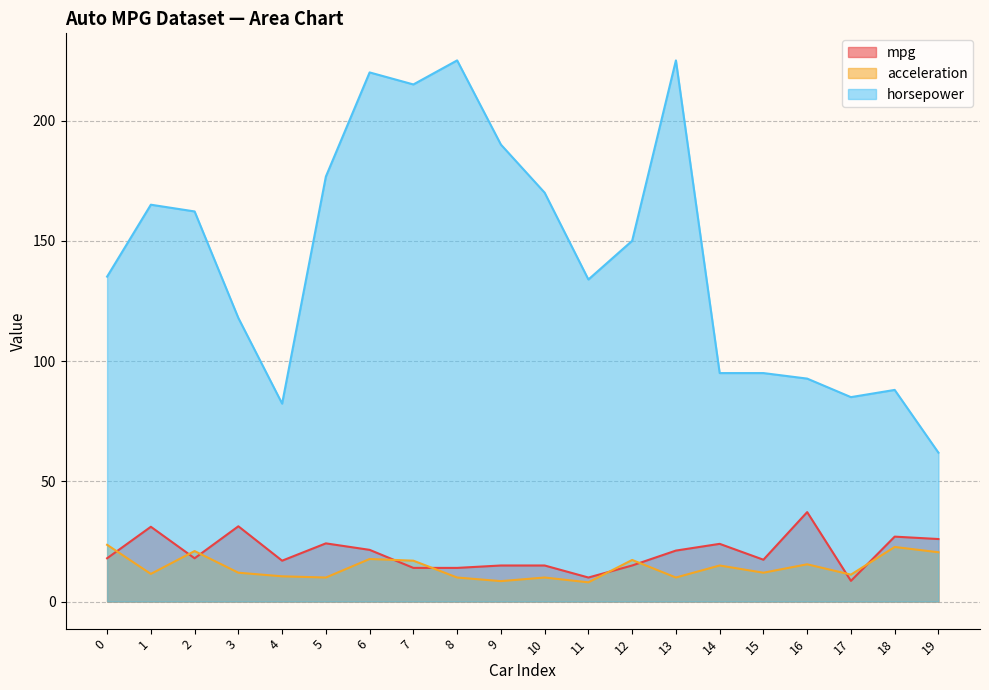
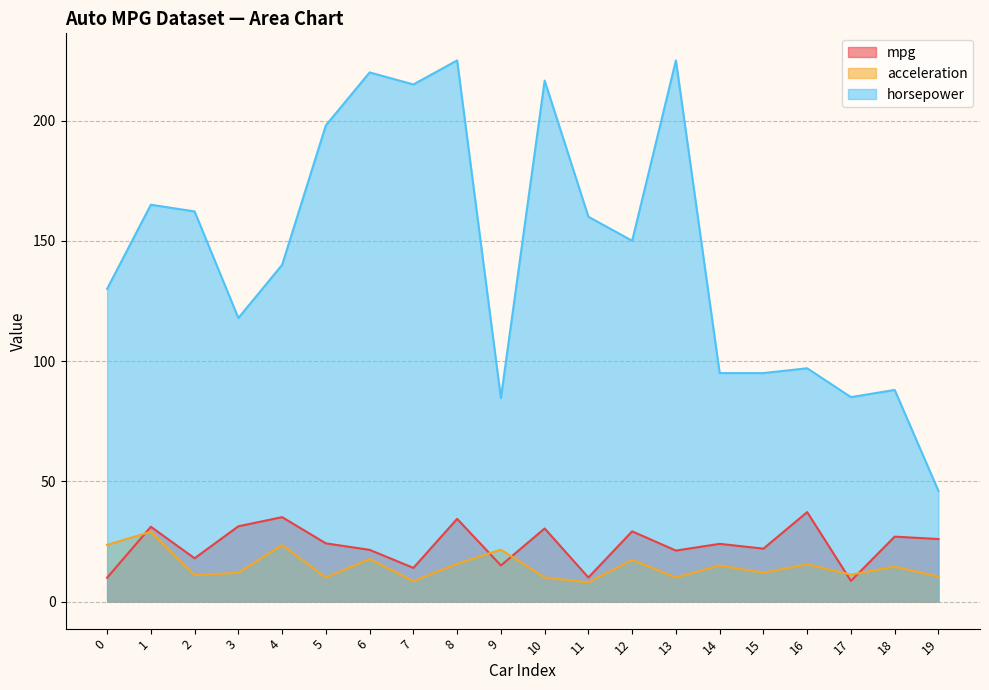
mpg, 0: 18 -> 10
horsepower, 0: 135 -> 130
acceleration, 1: 12 -> 29
acceleration, 2: 21 -> 11
mpg, 4: 17 -> 35
acceleration, 4: 11 -> 24
horsepower, 4: 82 -> 140
horsepower, 5: 177 -> 198
acceleration, 7: 17 -> 9
mpg, 8: 14 -> 34
acceleration, 8: 10 -> 16
acceleration, 9: 9 -> 22
horsepower, 9: 190 -> 85
mpg, 10: 15 -> 30
horsepower, 10: 170 -> 217
horsepower, 11: 134 -> 160
mpg, 12: 15 -> 29
mpg, 15: 17 -> 22
horsepower, 16: 93 -> 97
acceleration, 18: 23 -> 15
acceleration, 19: 21 -> 10
horsepower, 19: 62 -> 46
